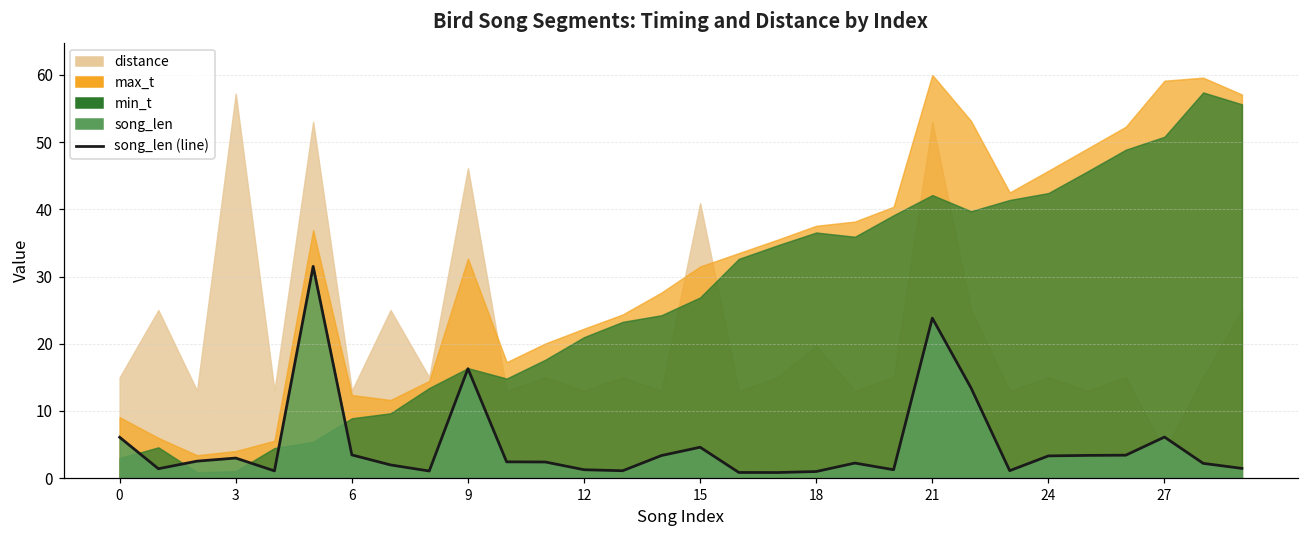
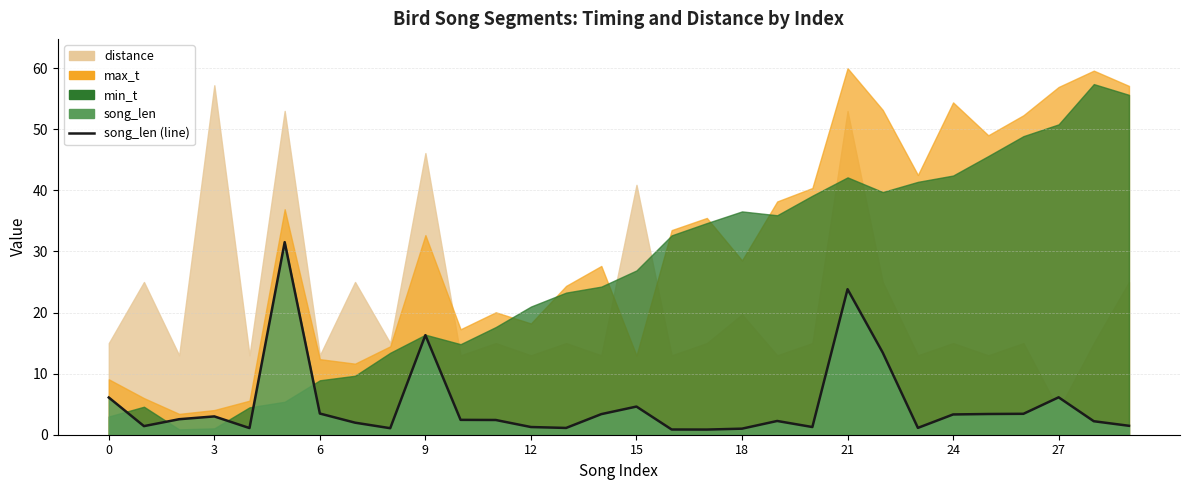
max_t, 12: 22 -> 18
max_t, 15: 31 -> 13
max_t, 18: 38 -> 29
max_t, 24: 46 -> 54
max_t, 27: 59 -> 57
